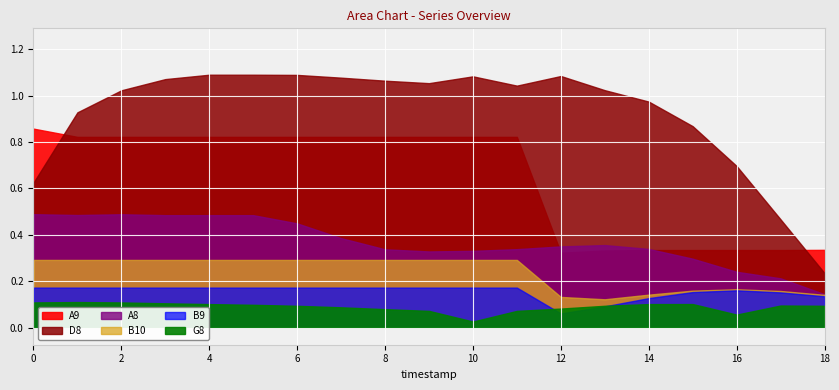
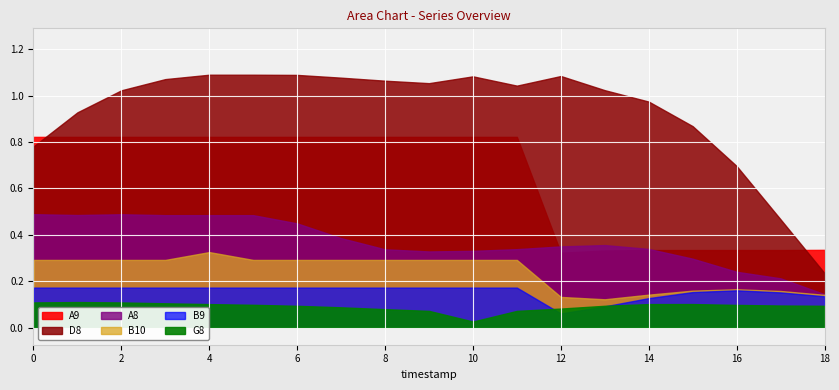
A9, 0: 0.86 -> 0.82
D8, 0: 0.63 -> 0.78
B10, 4: 0.29 -> 0.33
G8, 16: 0.06 -> 0.10
